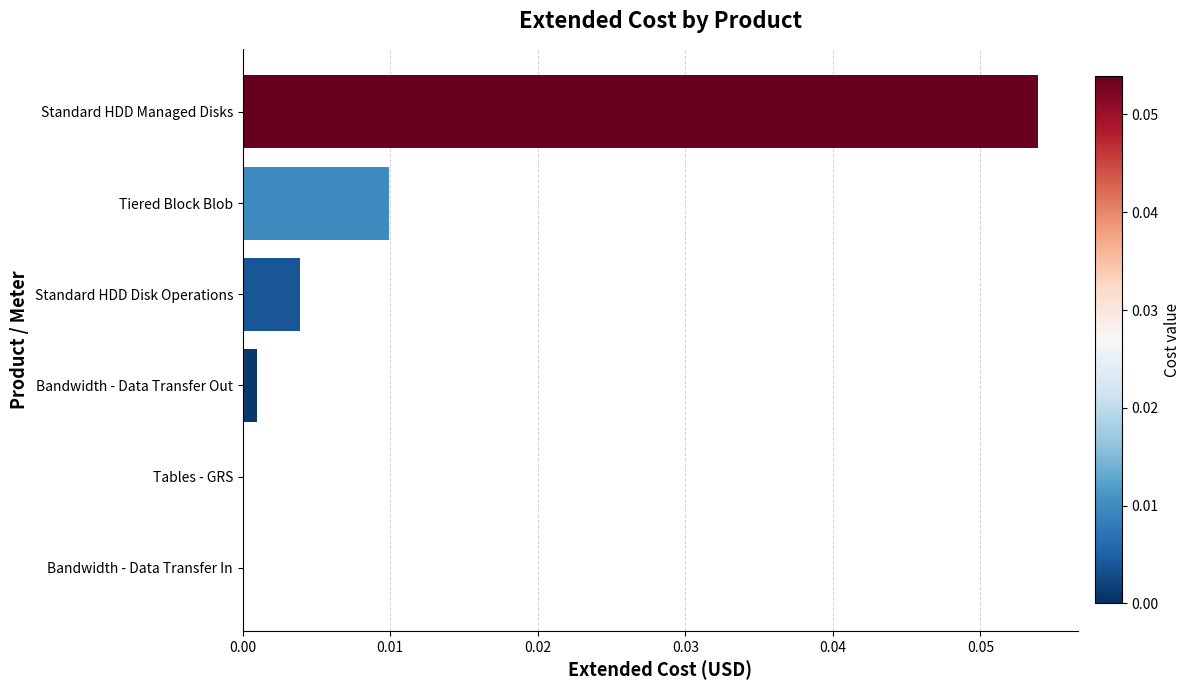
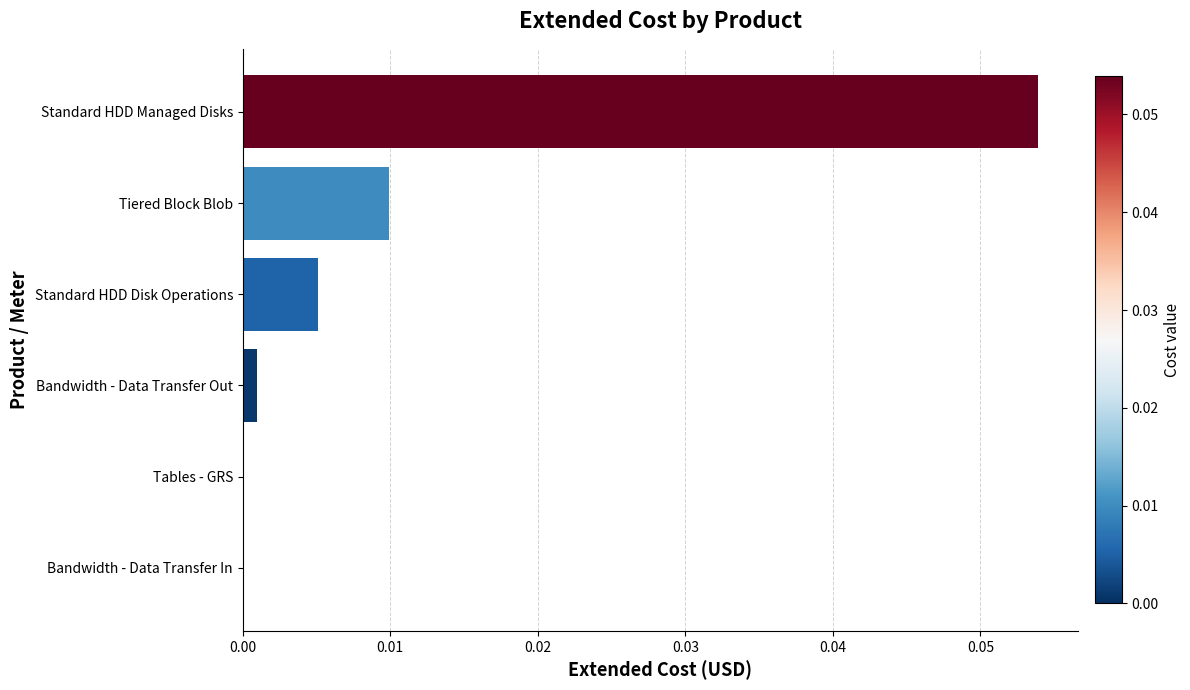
Standard HDD Disk Operations: 0.0039 -> 0.0051
